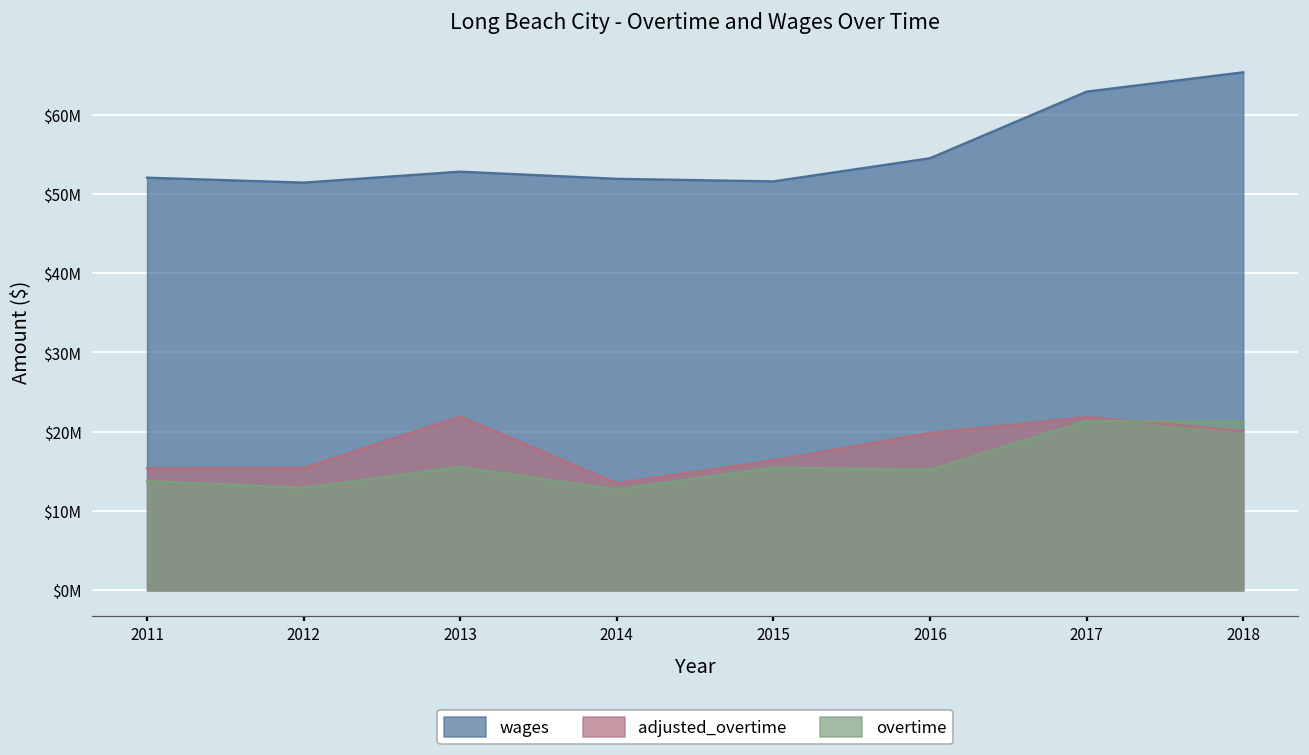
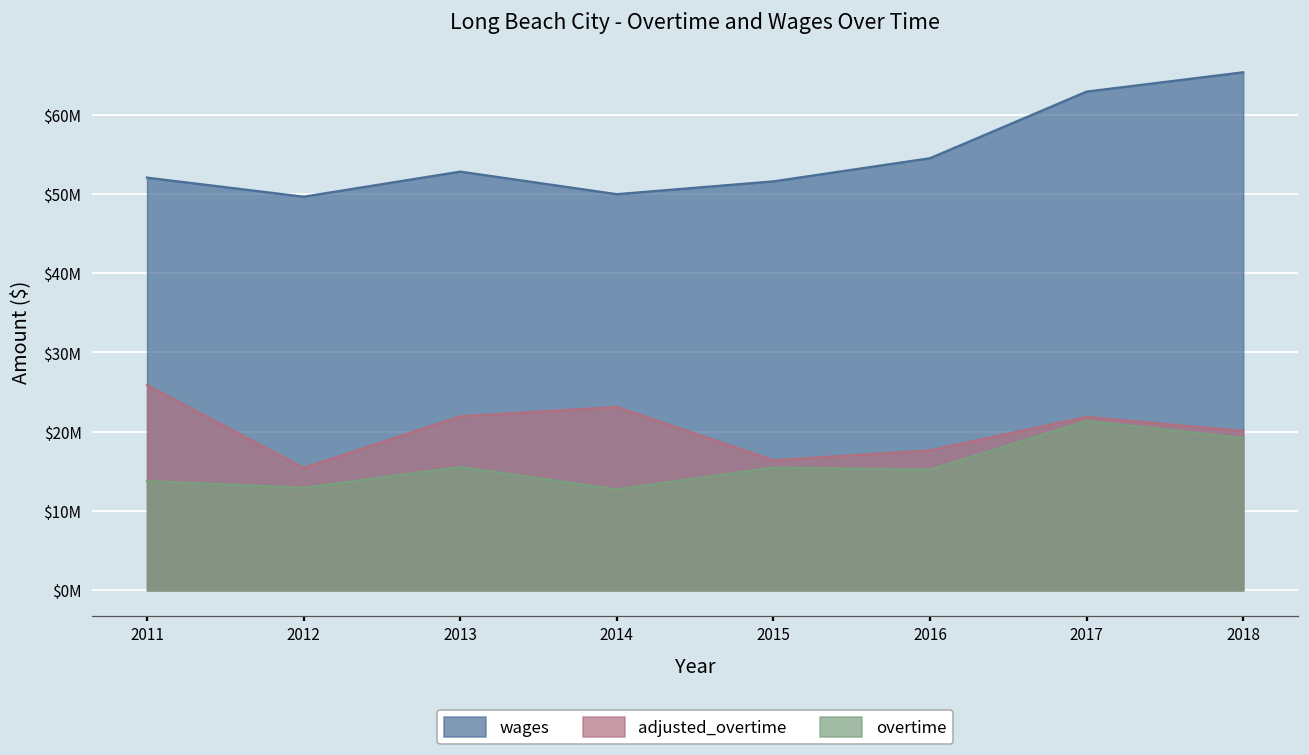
adjusted_overtime, 2011: $15000000 -> $26000000
wages, 2012: $51000000 -> $50000000
wages, 2014: $52000000 -> $50000000
adjusted_overtime, 2014: $14000000 -> $23000000
adjusted_overtime, 2016: $20000000 -> $18000000
overtime, 2018: $21000000 -> $19000000
